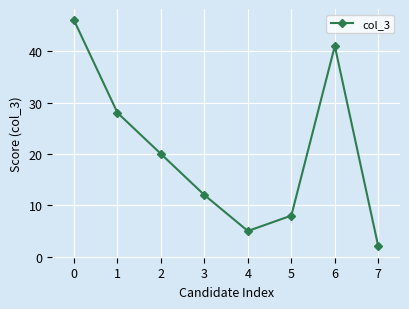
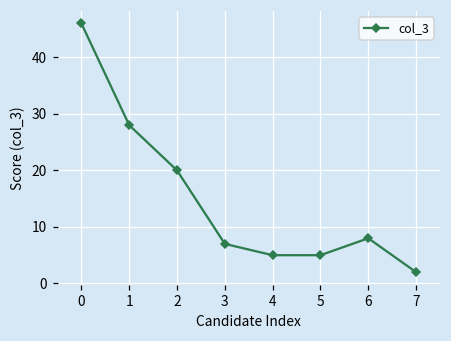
3: 12 -> 7
5: 8 -> 5
6: 41 -> 8
